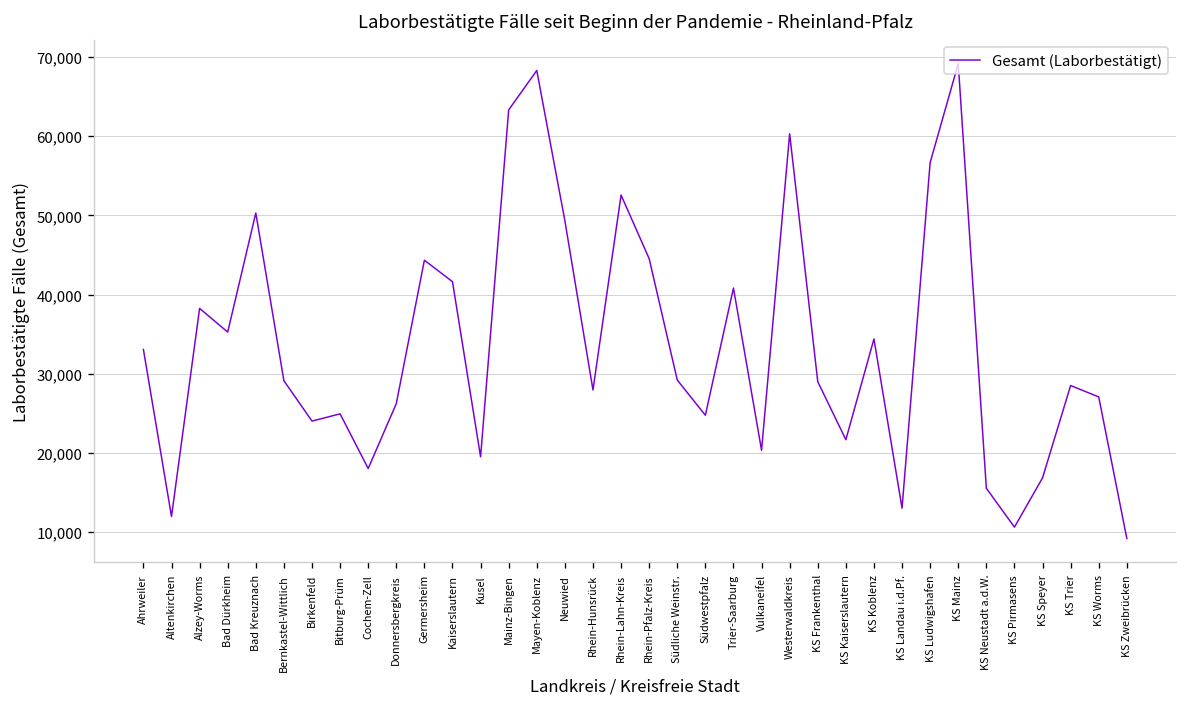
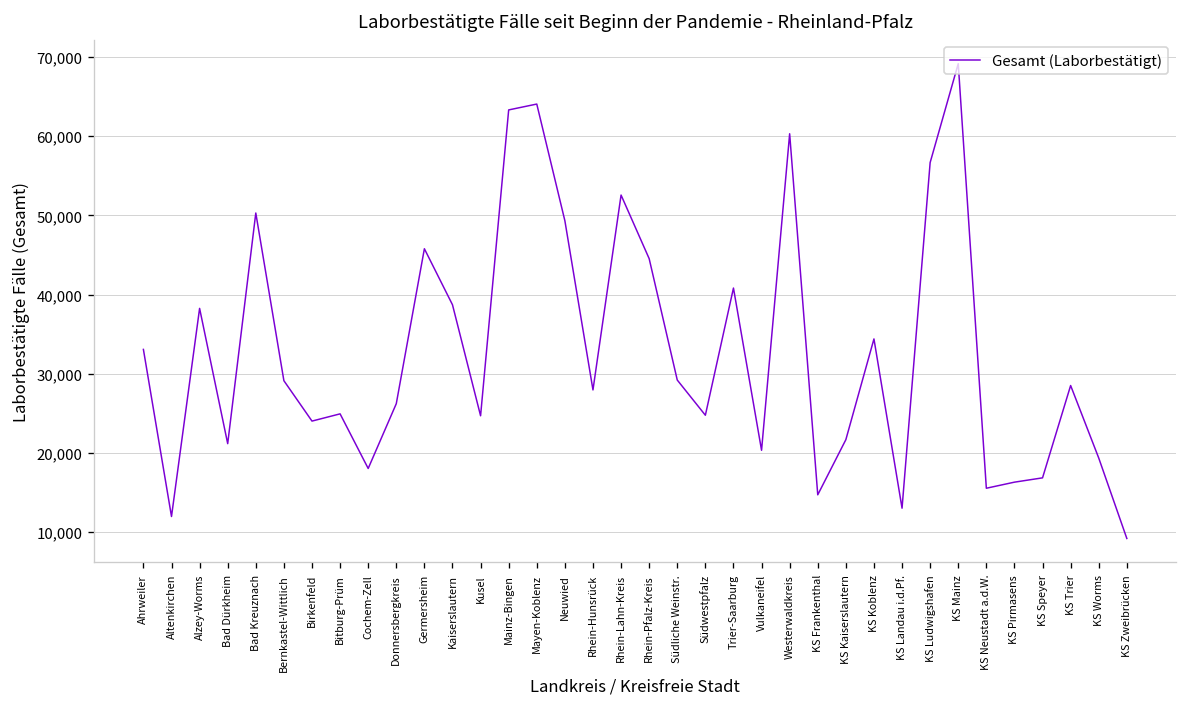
Bad Dürkheim: 35,000 -> 21,000
Germersheim: 44,000 -> 46,000
Kaiserslautern: 42,000 -> 39,000
Kusel: 20,000 -> 25,000
Mayen-Koblenz: 68,000 -> 64,000
KS Frankenthal: 29,000 -> 15,000
KS Pirmasens: 11,000 -> 16,000
KS Worms: 27,000 -> 19,000
